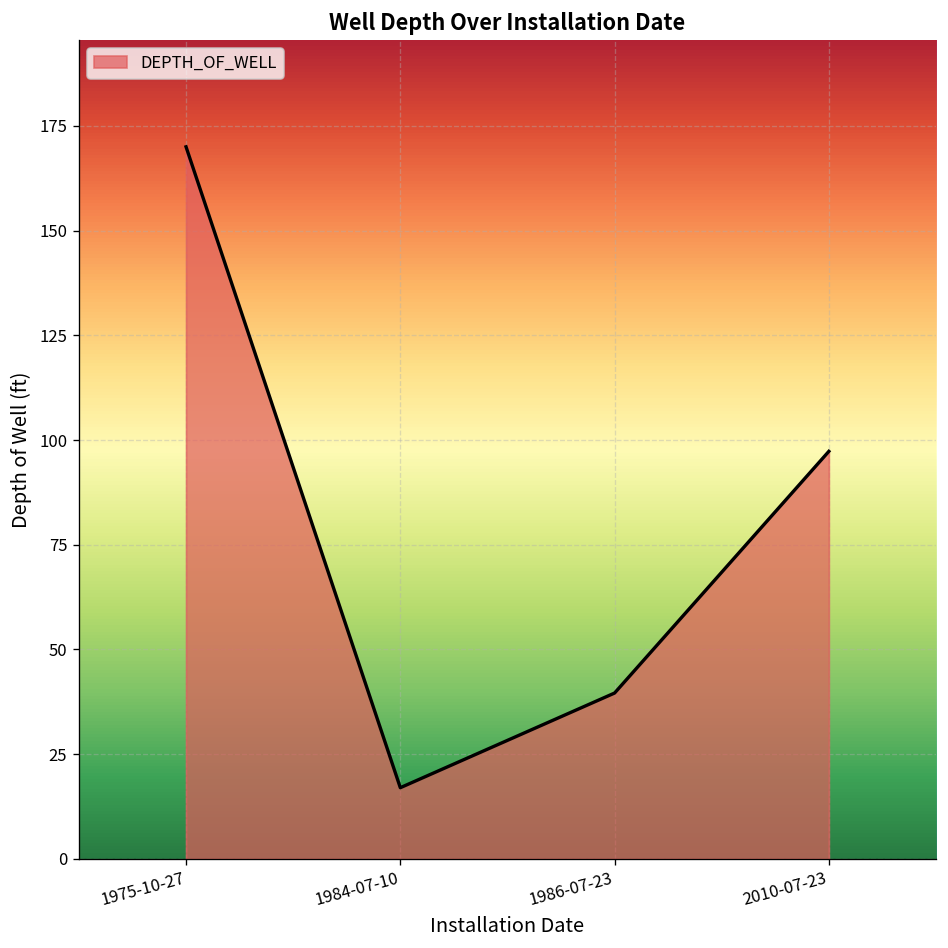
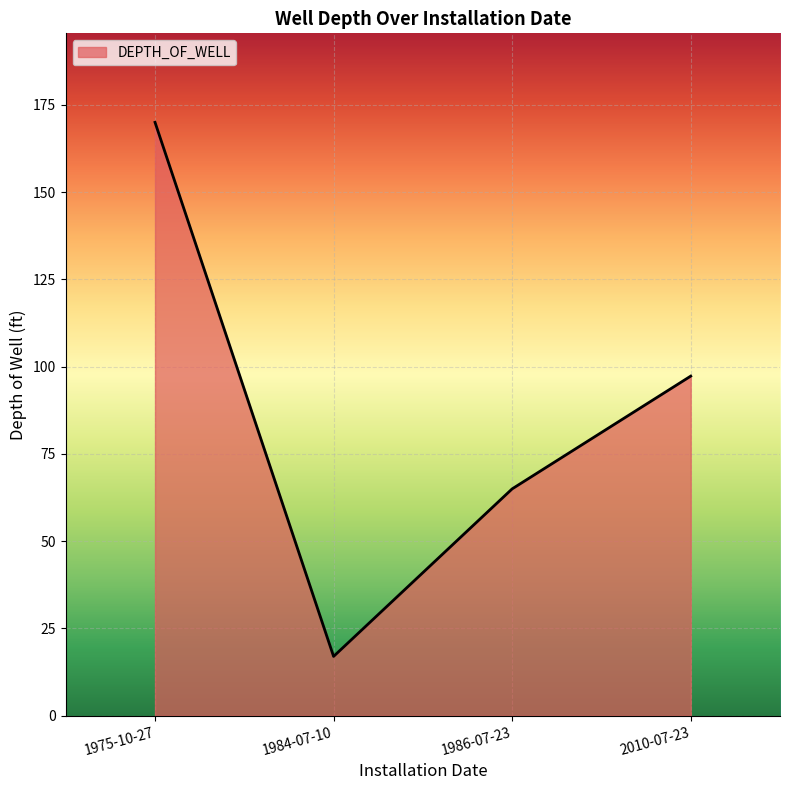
1986-07-23: 40 -> 65
